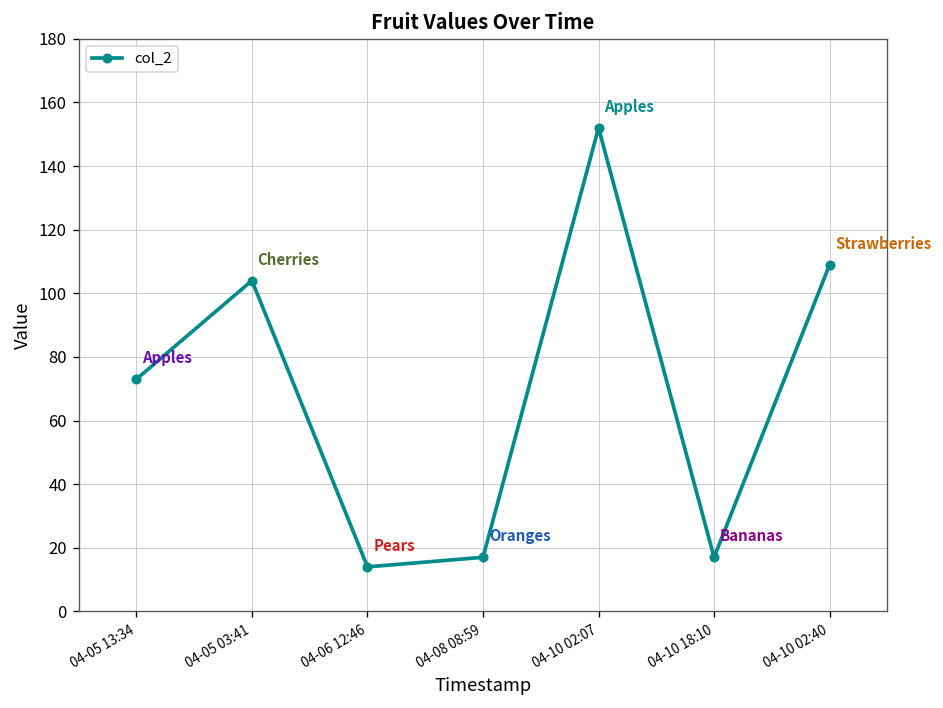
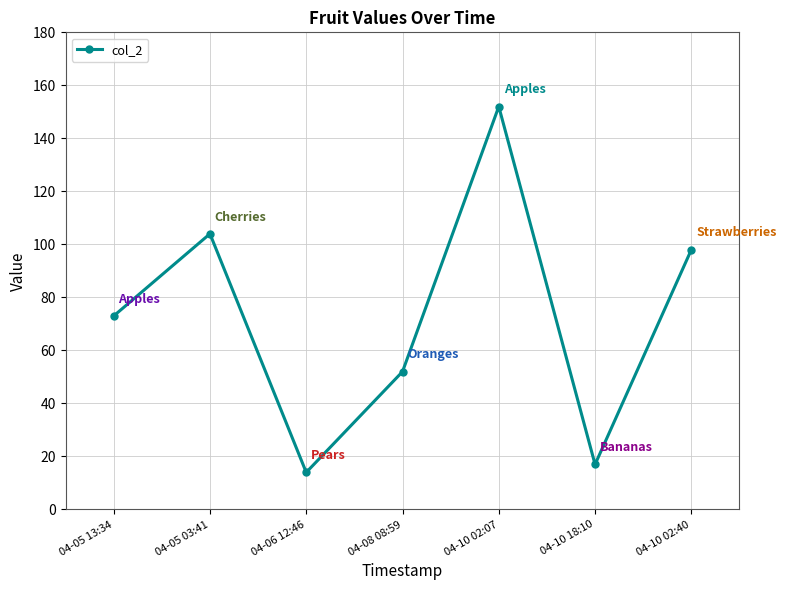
04-08 08:59: 17 -> 52
04-10 02:40: 109 -> 98
